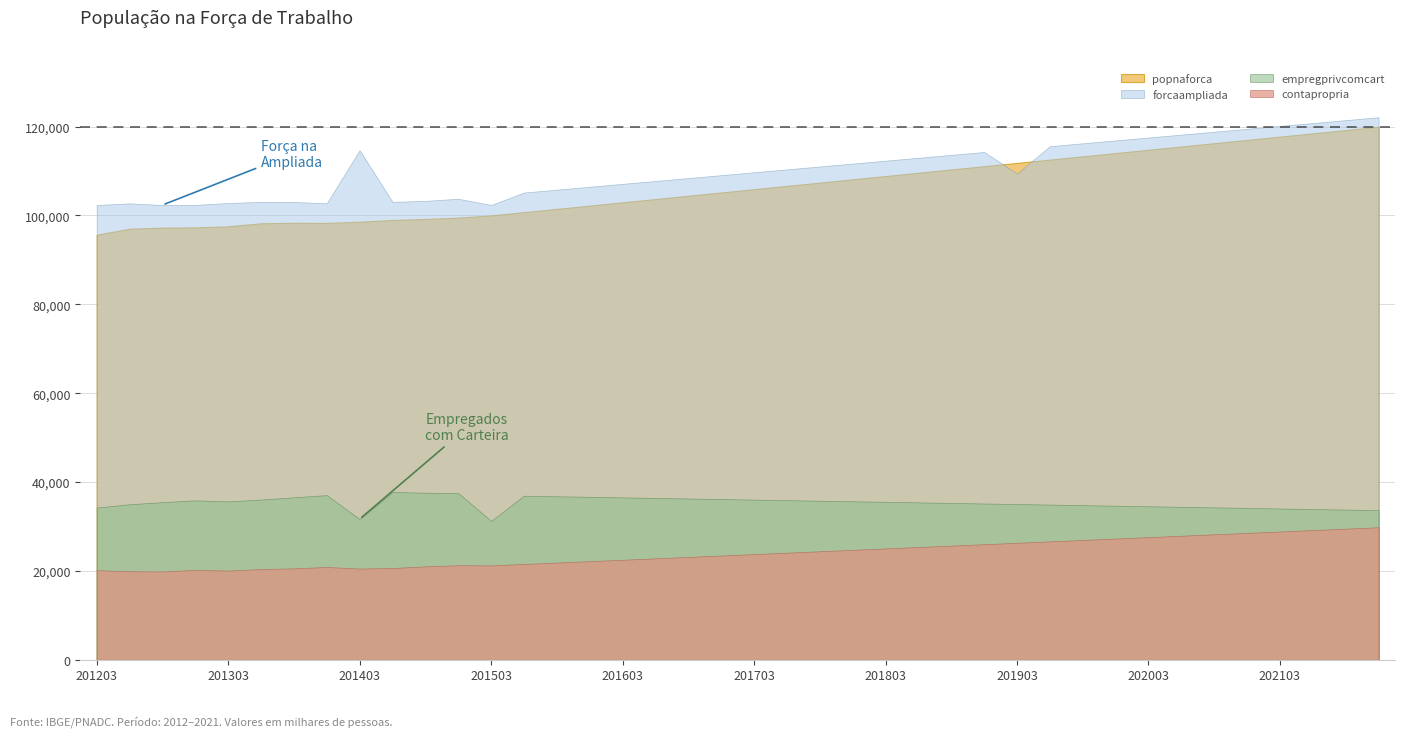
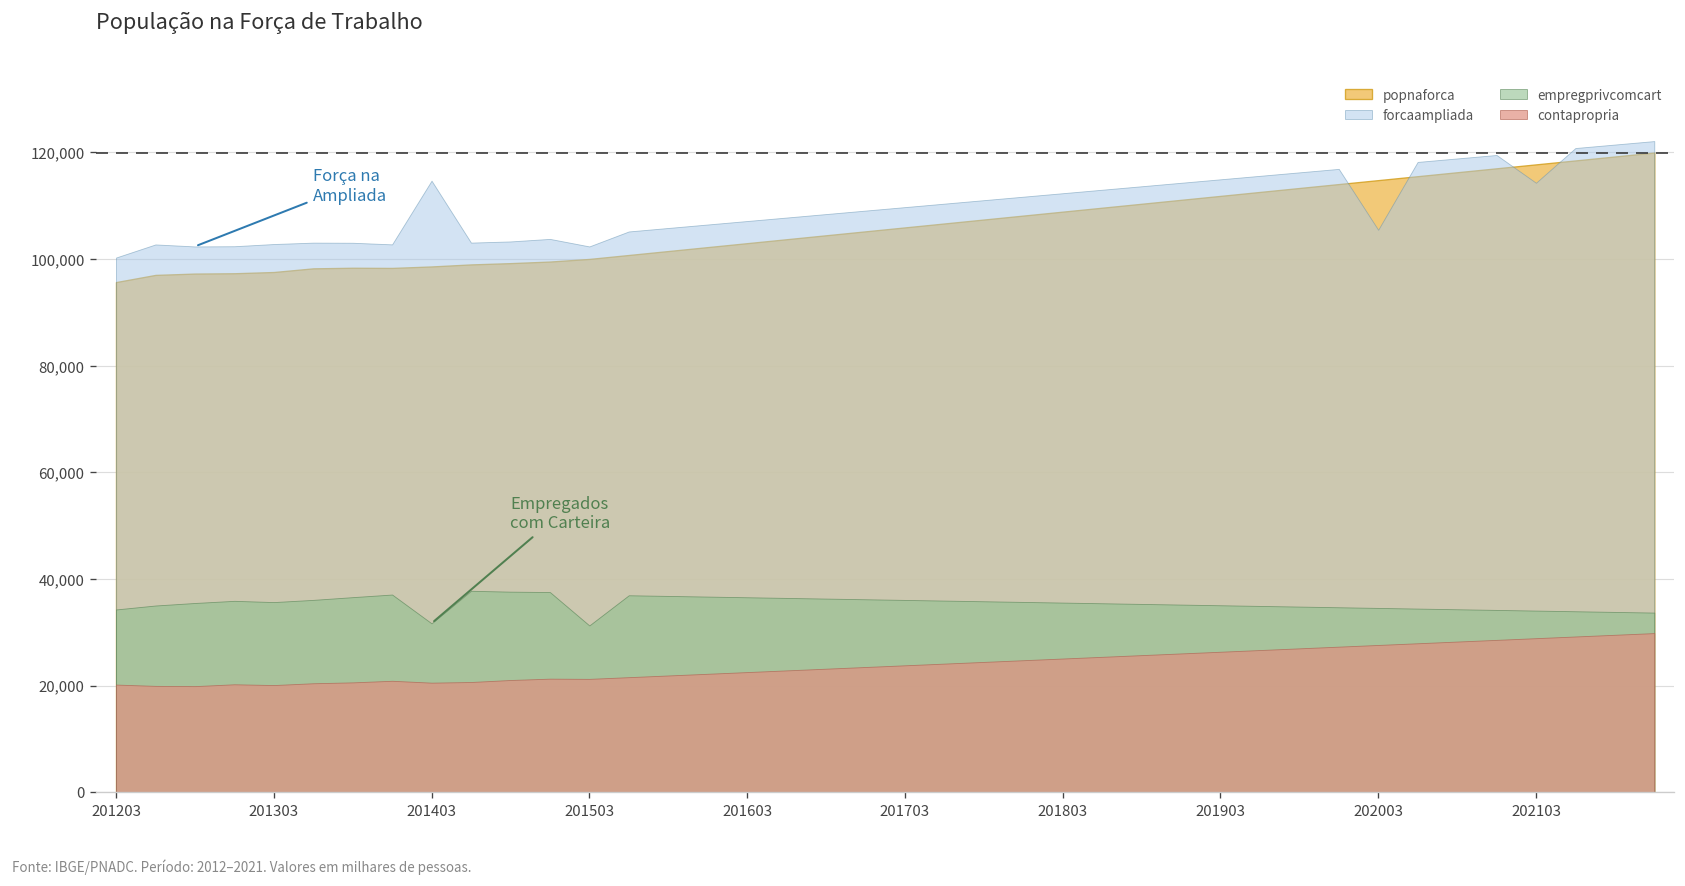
forcaampliada, 201203: 102,000 -> 100,000
forcaampliada, 201903: 109,000 -> 115,000
forcaampliada, 202003: 118,000 -> 105,000
forcaampliada, 202103: 120,000 -> 114,000
